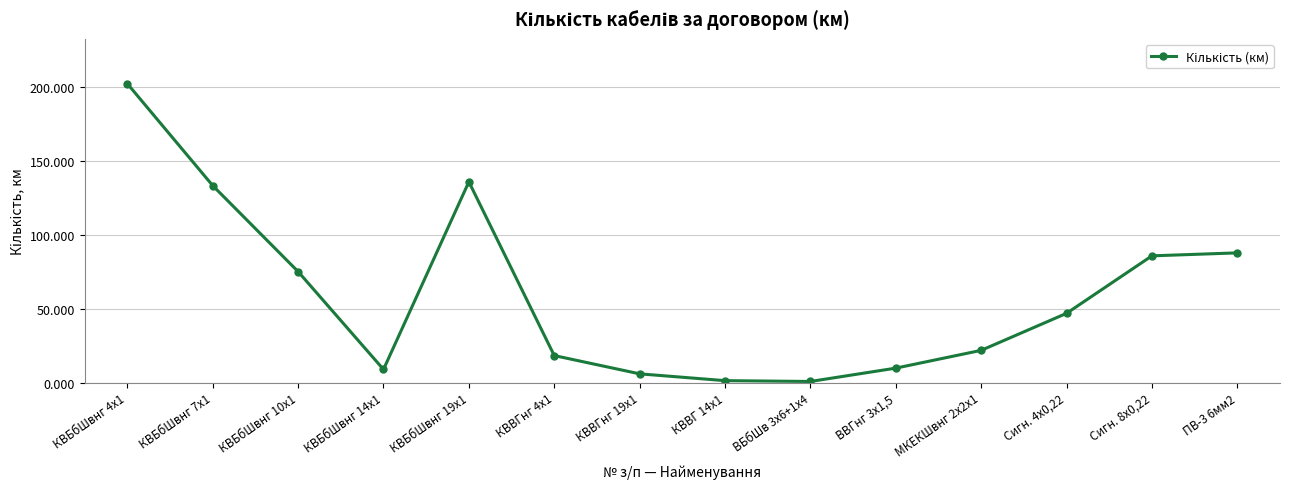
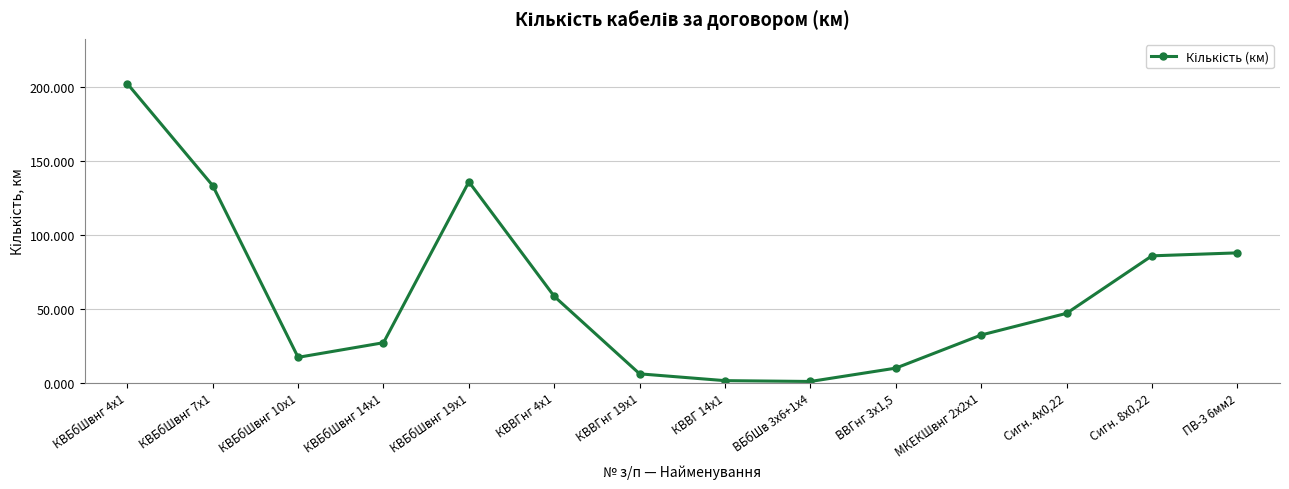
КВБбШвнг 10х1: 75 -> 17
КВБбШвнг 14х1: 9 -> 27
КВВГнг 4x1: 18 -> 58
МКЕКШвнг 2x2x1: 22 -> 32
